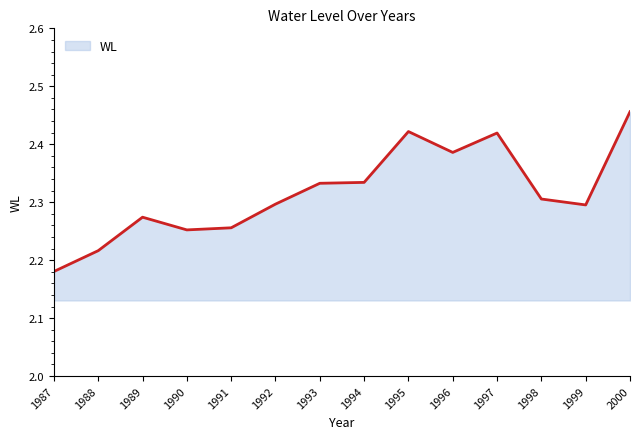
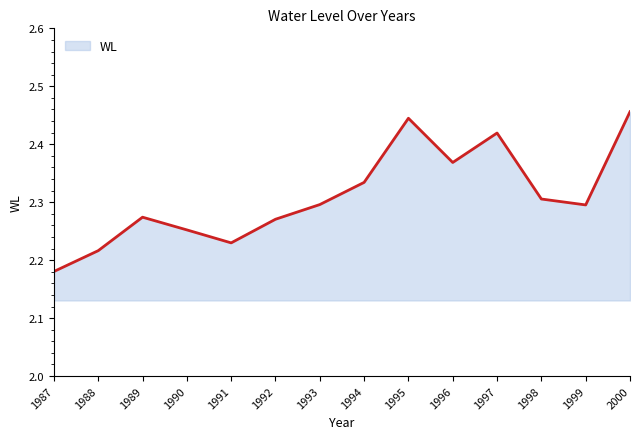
1991: 2.26 -> 2.23
1992: 2.30 -> 2.27
1993: 2.33 -> 2.30
1995: 2.42 -> 2.44
1996: 2.39 -> 2.37
